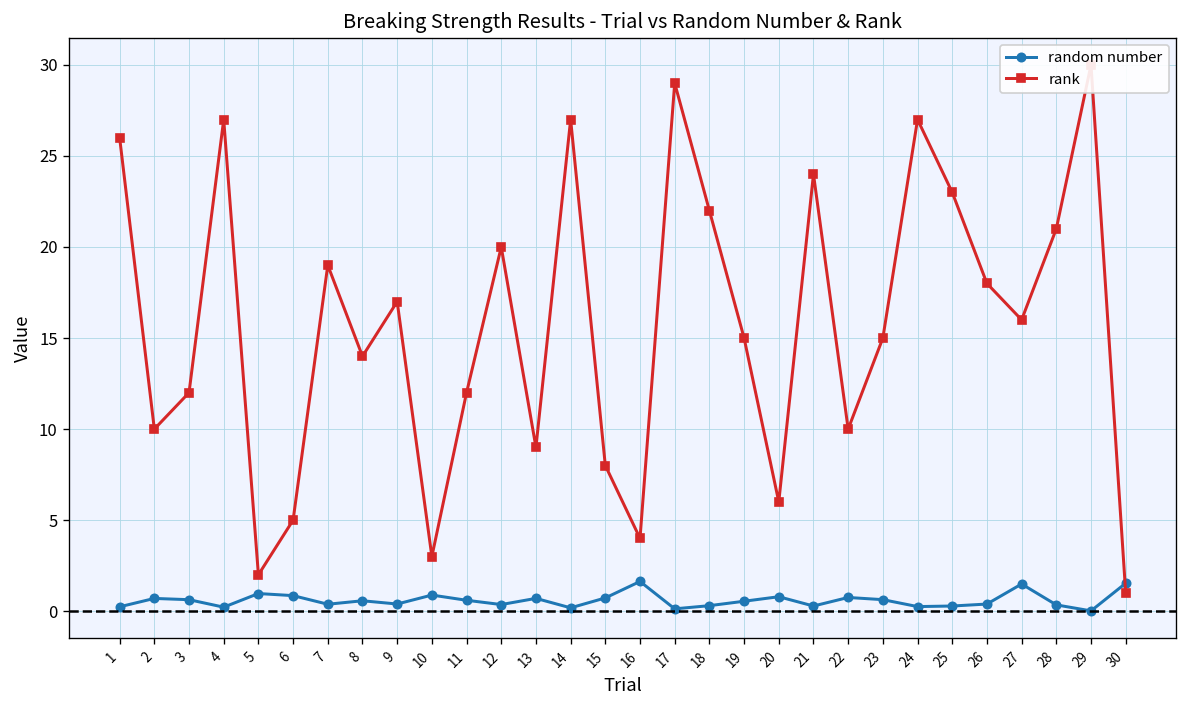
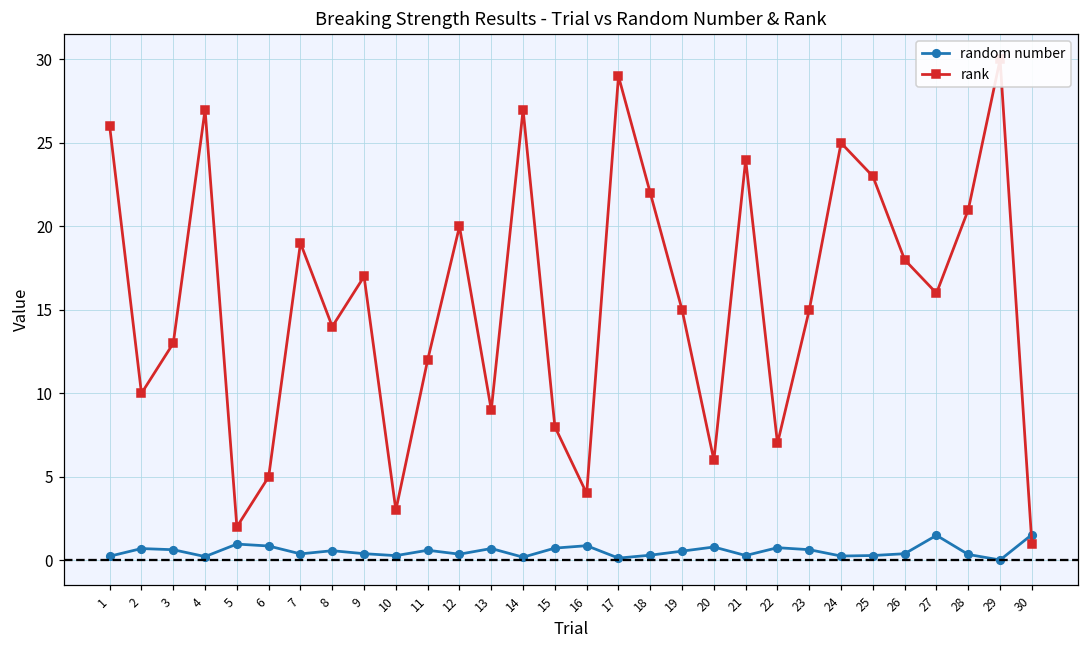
rank, 3: 12 -> 13
random number, 10: 0.9 -> 0.3
random number, 16: 1.6 -> 0.9
rank, 22: 10 -> 7
rank, 24: 27 -> 25
